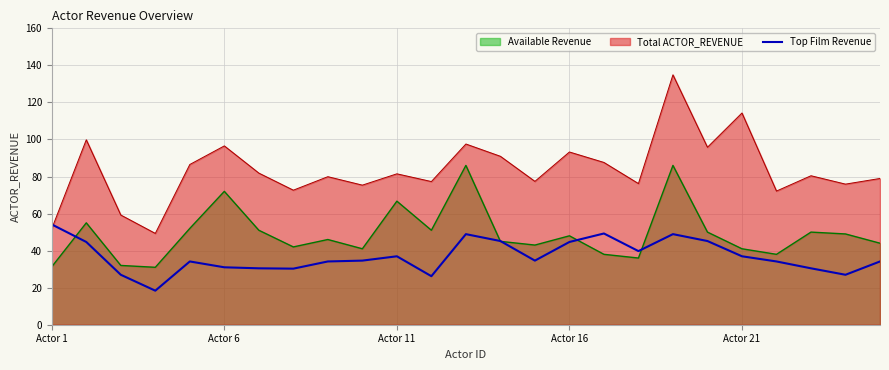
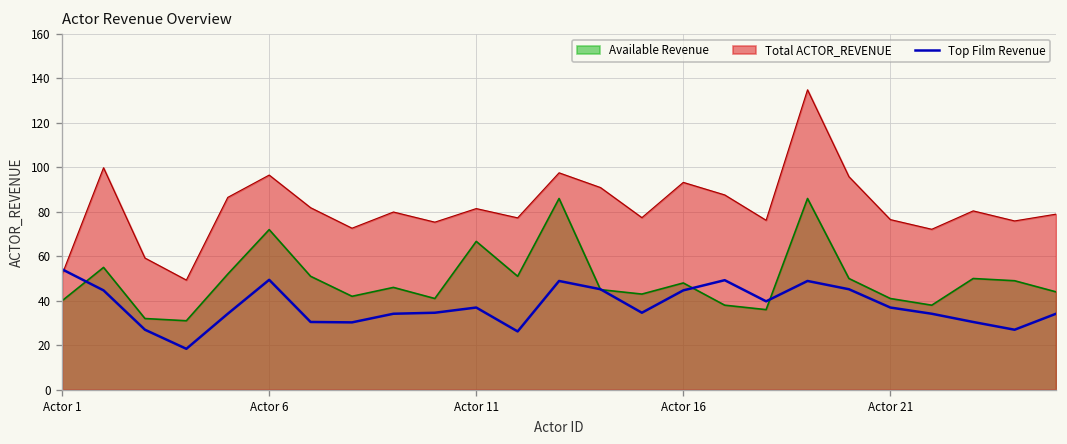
Available Revenue, Actor 1: 31 -> 40
Top Film Revenue, Actor 6: 31 -> 49
Total ACTOR_REVENUE, Actor 21: 114 -> 77
